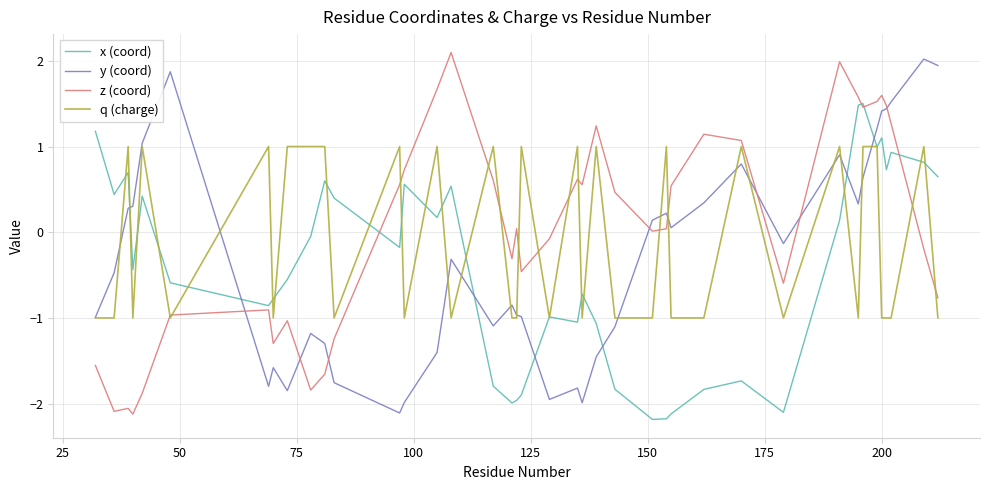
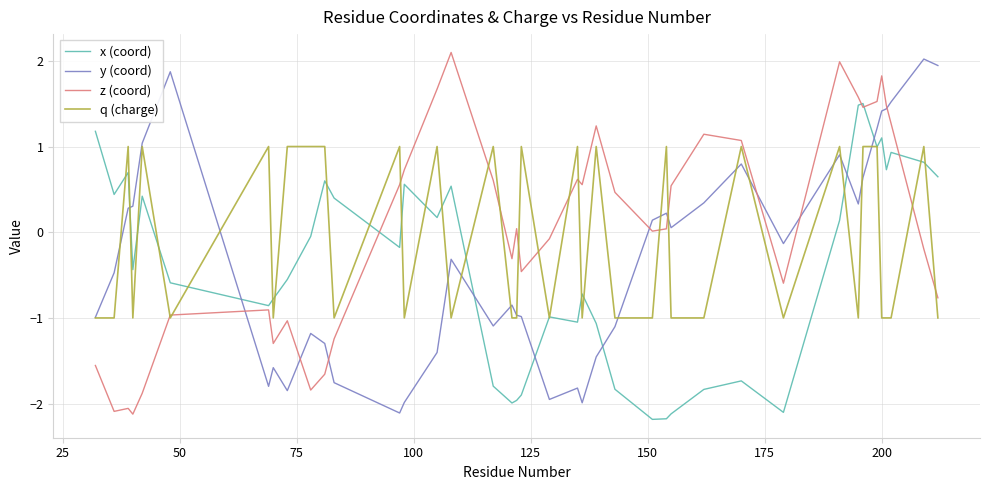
z (coord), 200: 1.6 -> 1.8
